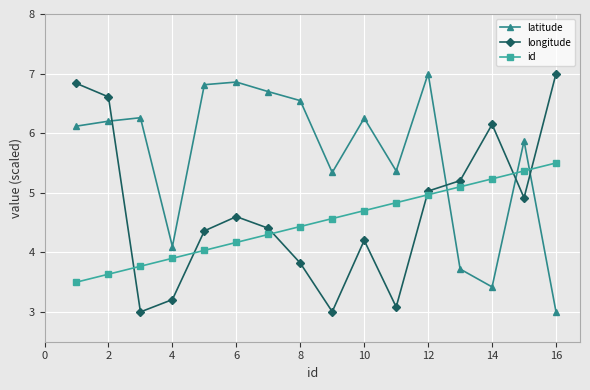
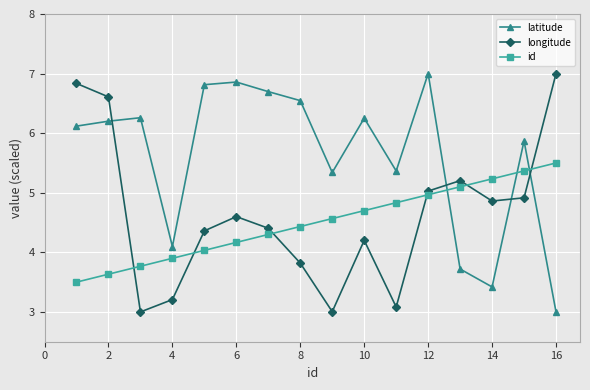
longitude, 14: 6.1 -> 4.9
